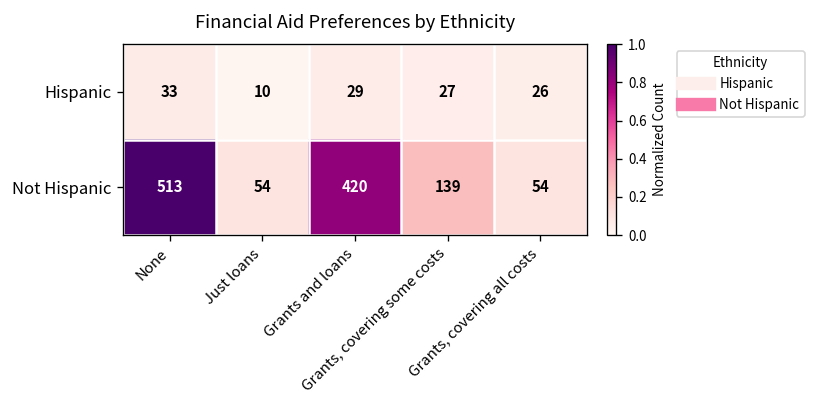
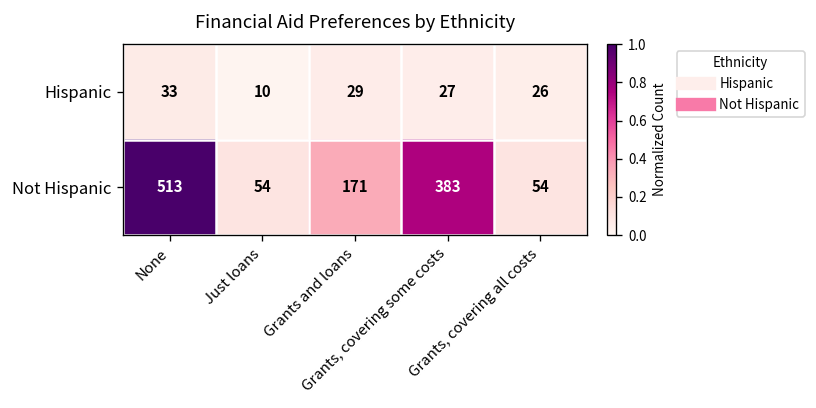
Not Hispanic, Grants and loans: 420 -> 171
Not Hispanic, Grants, covering some costs: 139 -> 383
